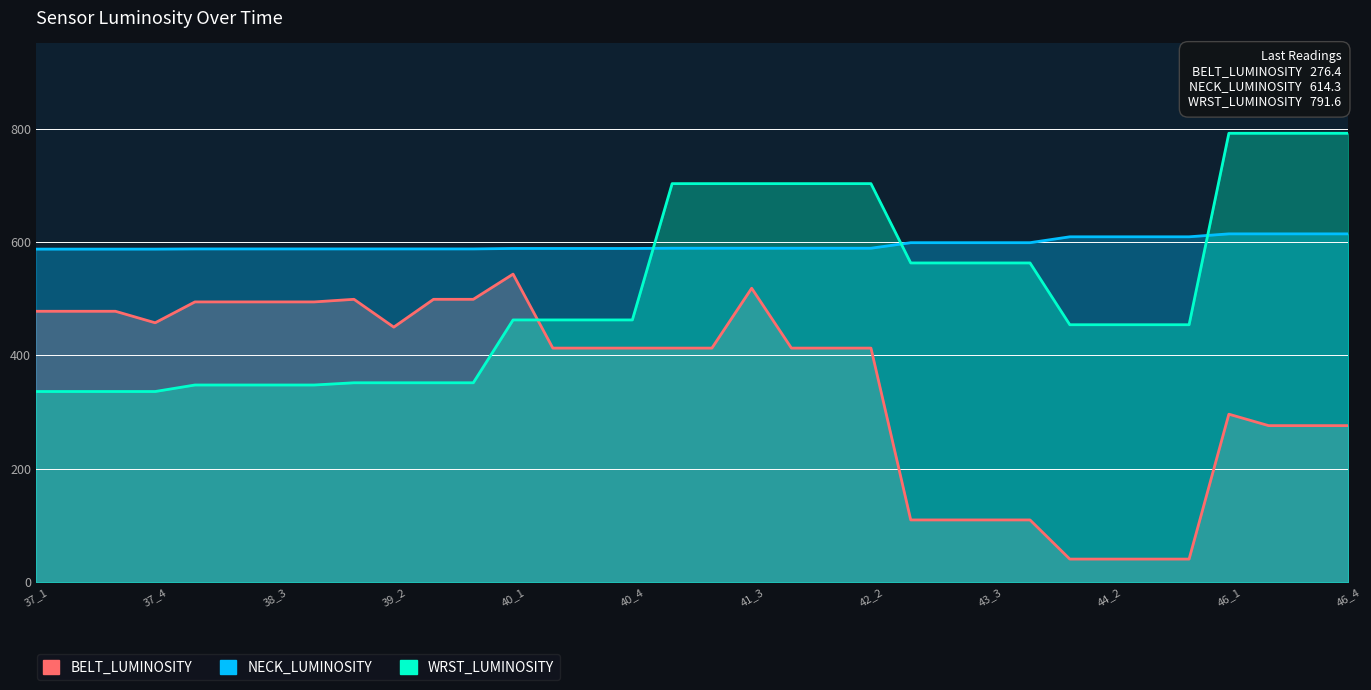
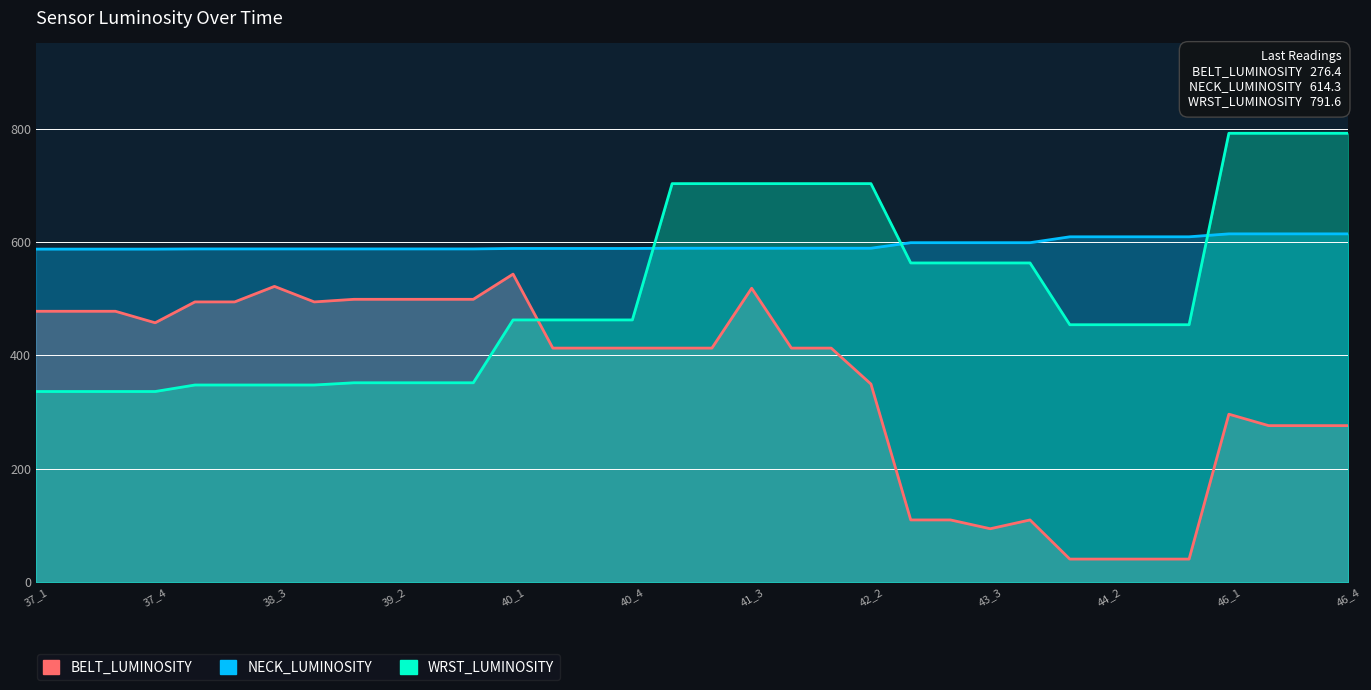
BELT_LUMINOSITY, 38_3: 490 -> 520
BELT_LUMINOSITY, 39_2: 450 -> 500
BELT_LUMINOSITY, 42_2: 410 -> 350
BELT_LUMINOSITY, 43_3: 110 -> 90
